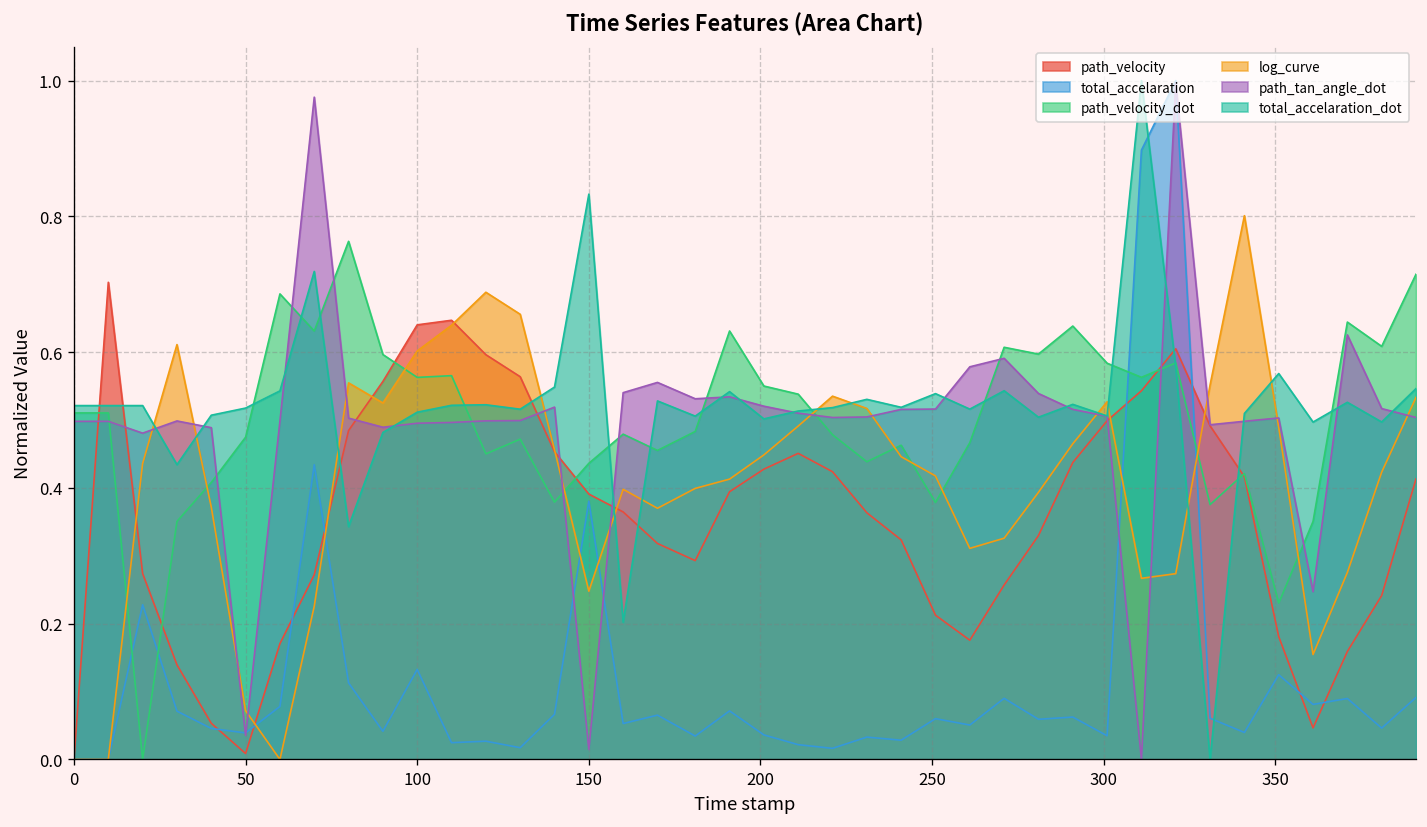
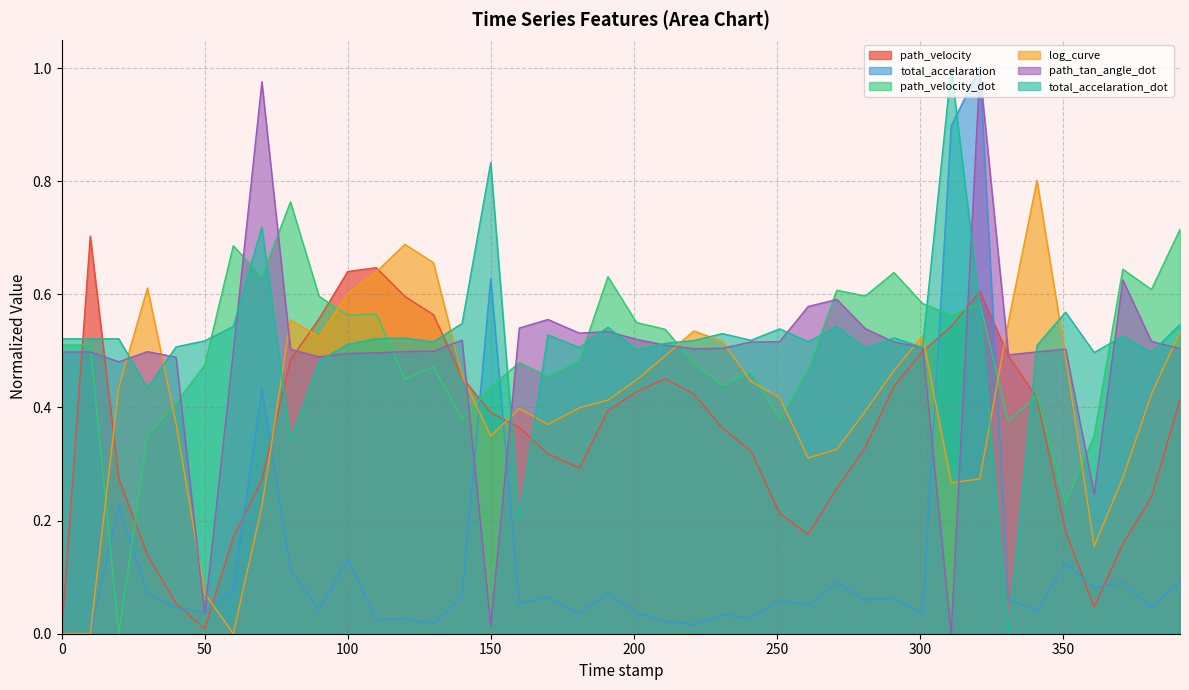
total_accelaration, 150: 0.38 -> 0.63
log_curve, 150: 0.25 -> 0.35
